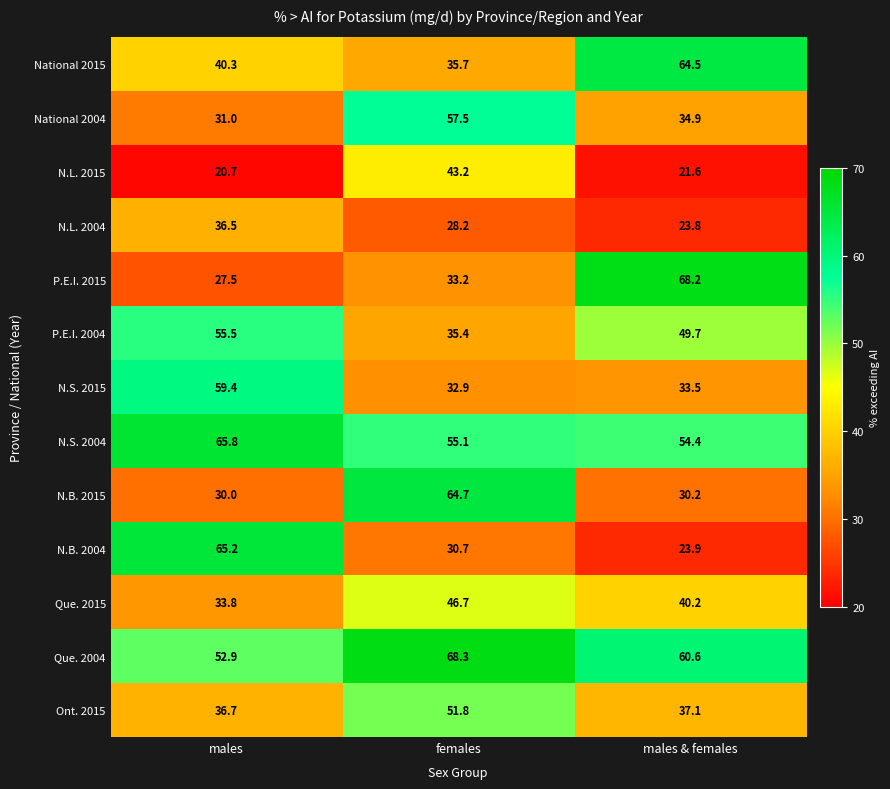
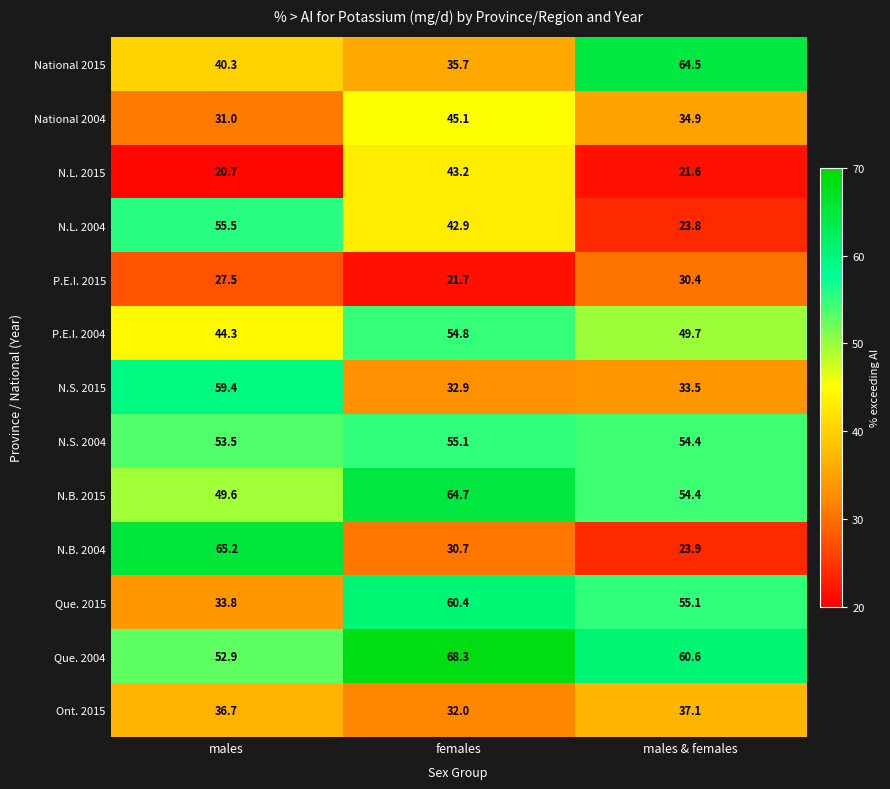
National 2004, females: 57.5 -> 45.1
N.L. 2004, males: 36.5 -> 55.5
N.L. 2004, females: 28.2 -> 42.9
P.E.I. 2015, females: 33.2 -> 21.7
P.E.I. 2015, males & females: 68.2 -> 30.4
P.E.I. 2004, males: 55.5 -> 44.3
P.E.I. 2004, females: 35.4 -> 54.8
N.S. 2004, males: 65.8 -> 53.5
N.B. 2015, males: 30.0 -> 49.6
N.B. 2015, males & females: 30.2 -> 54.4
Que. 2015, females: 46.7 -> 60.4
Que. 2015, males & females: 40.2 -> 55.1
Ont. 2015, females: 51.8 -> 32.0
